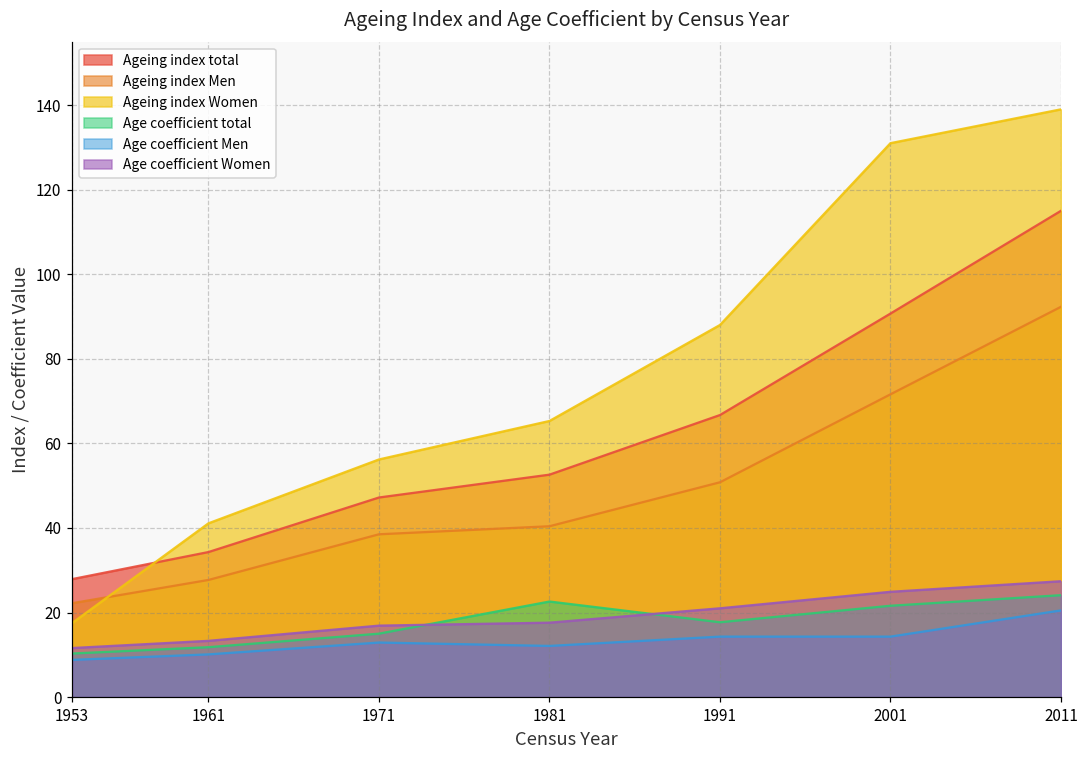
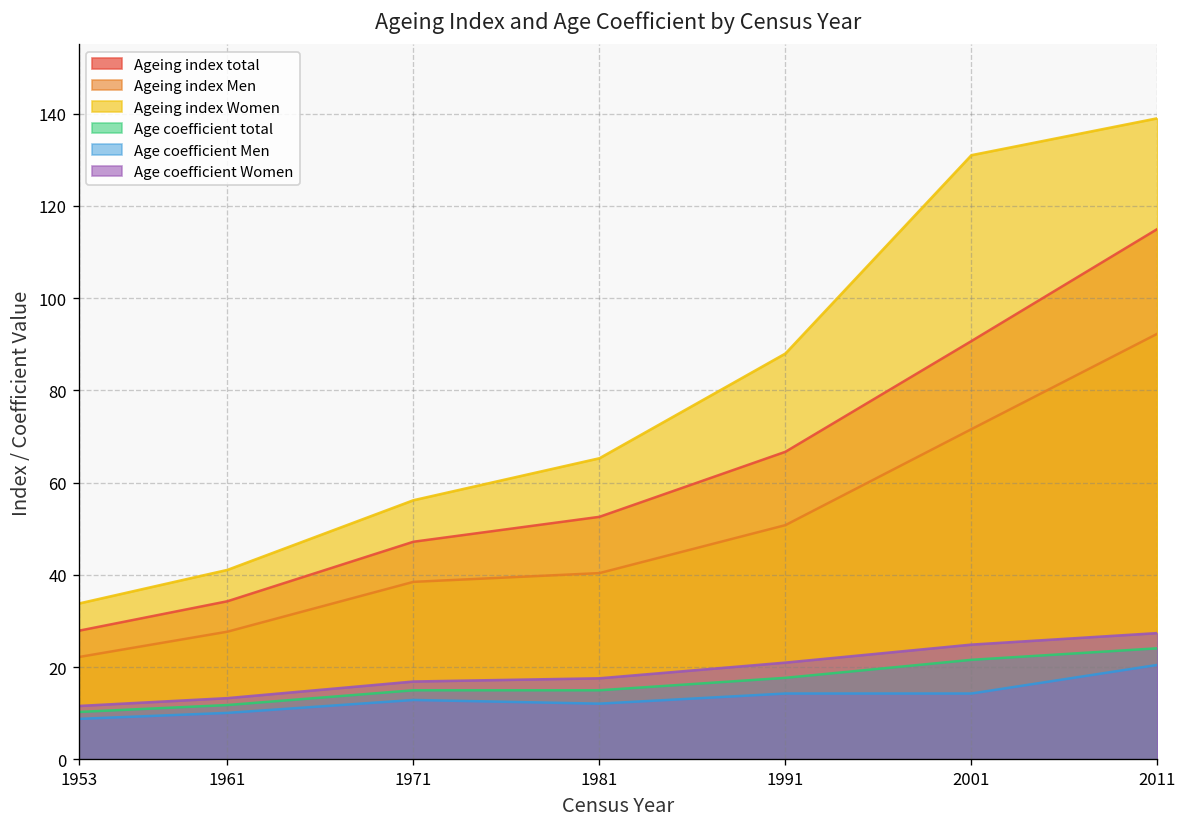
Ageing index Women, 1953: 18 -> 34
Age coefficient total, 1981: 23 -> 15
